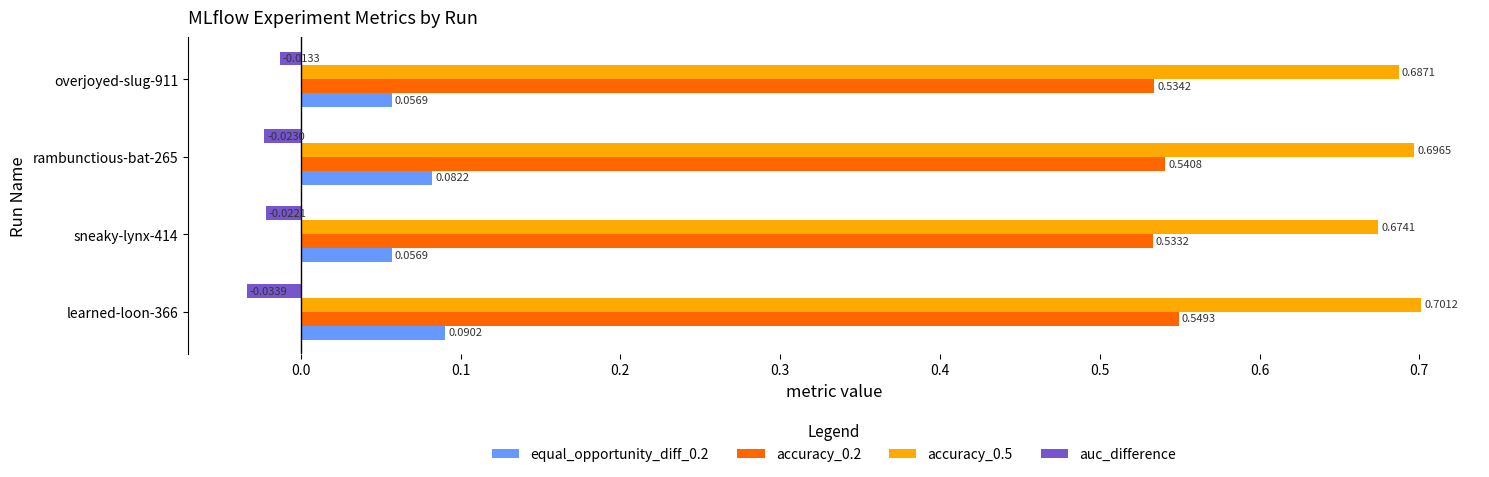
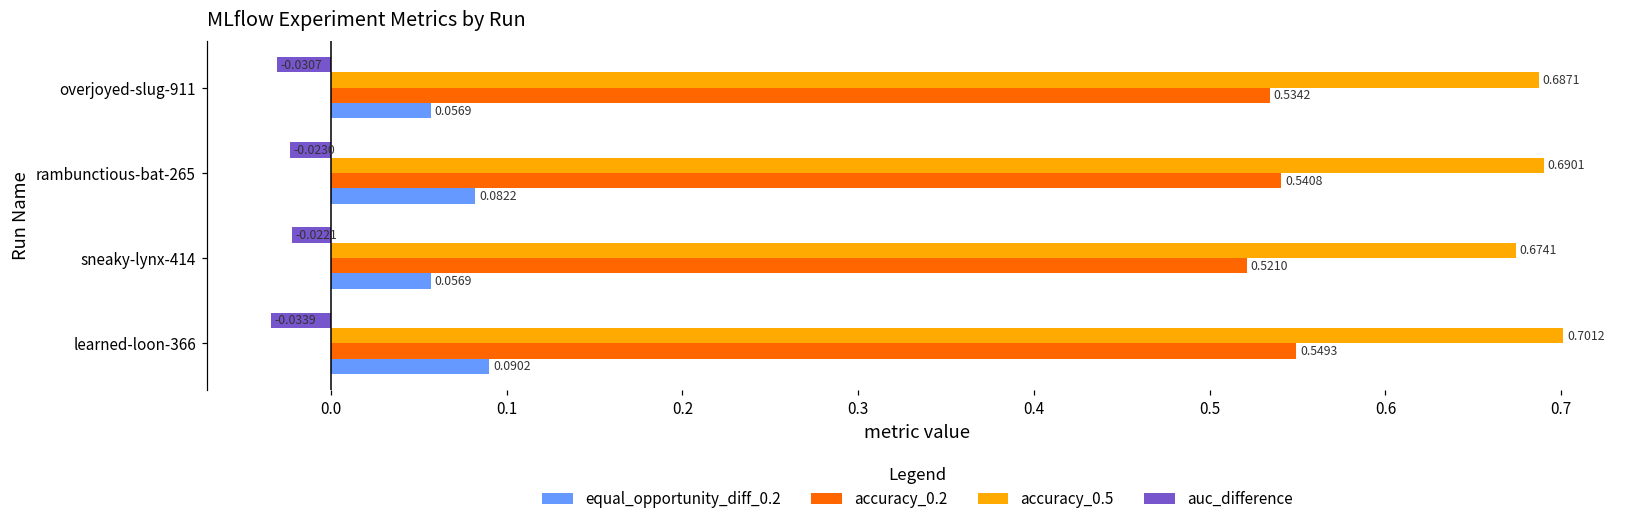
auc_difference, overjoyed-slug-911: -0.0133 -> -0.0307
accuracy_0.5, rambunctious-bat-265: 0.6965 -> 0.6901
accuracy_0.2, sneaky-lynx-414: 0.5332 -> 0.5210
